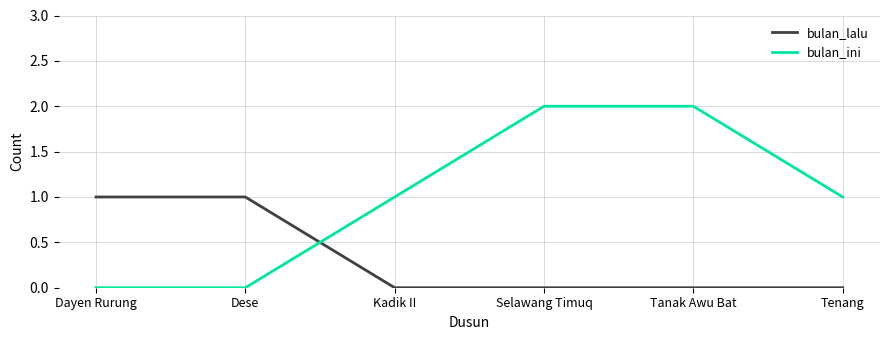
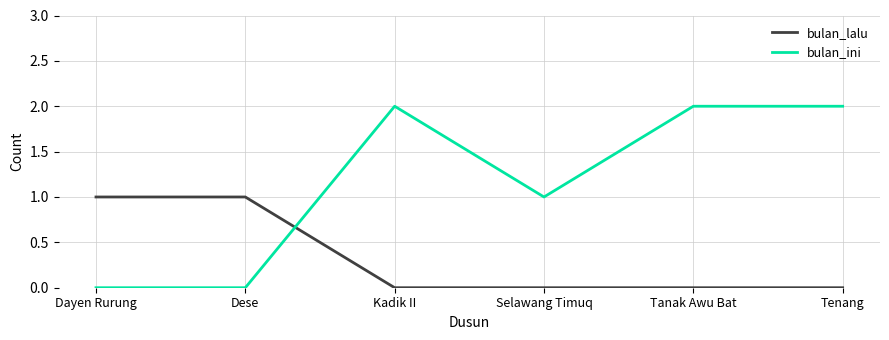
bulan_ini, Kadik II: 1 -> 2
bulan_ini, Selawang Timuq: 2 -> 1
bulan_ini, Tenang: 1 -> 2
